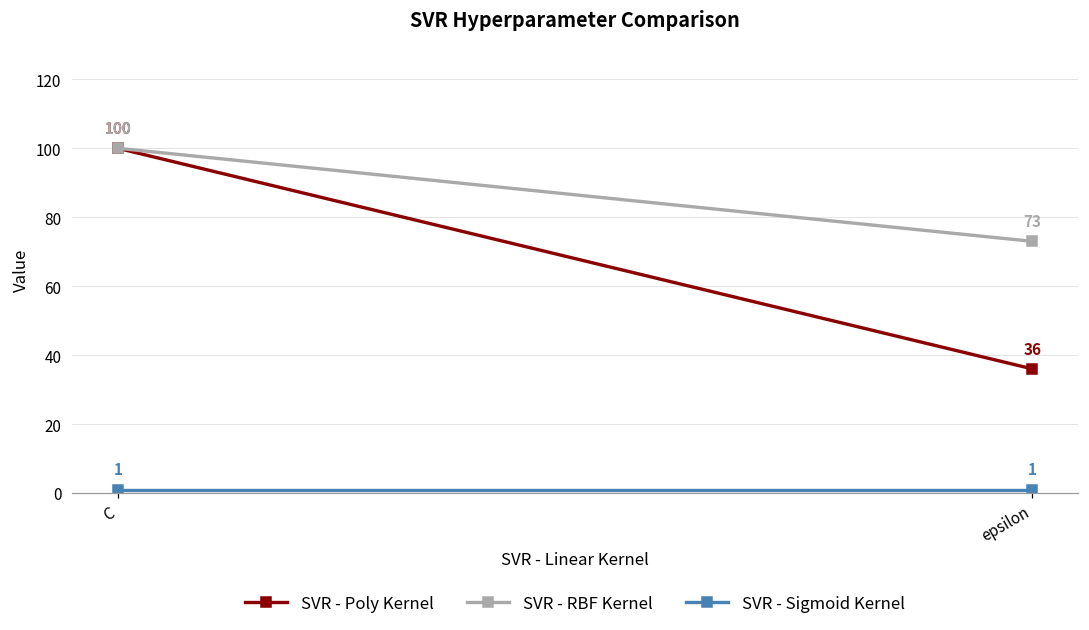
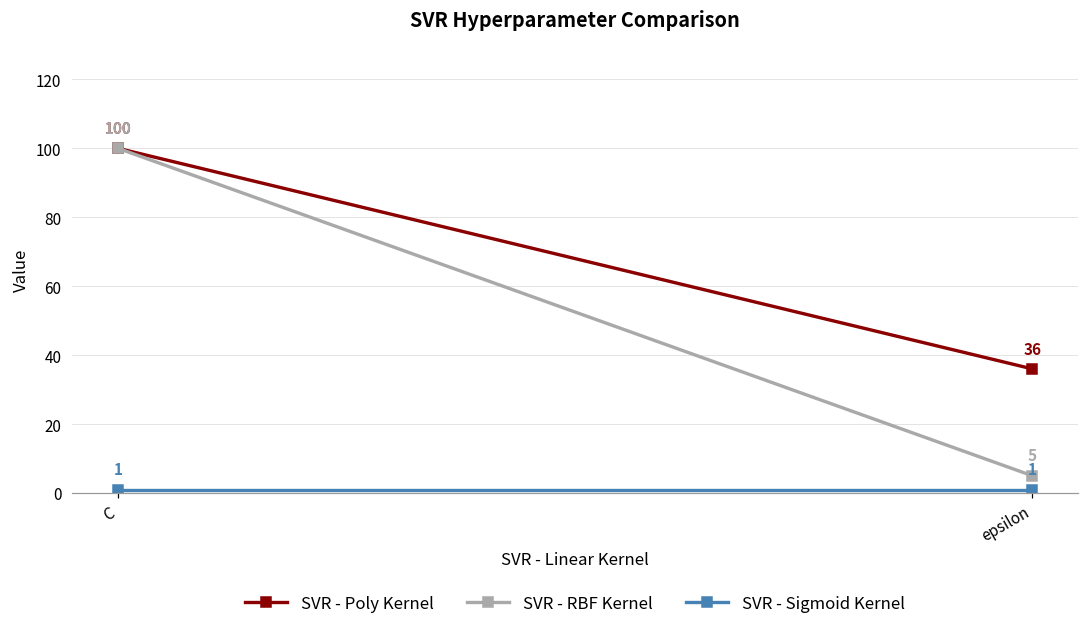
SVR - RBF Kernel, epsilon: 73 -> 5
